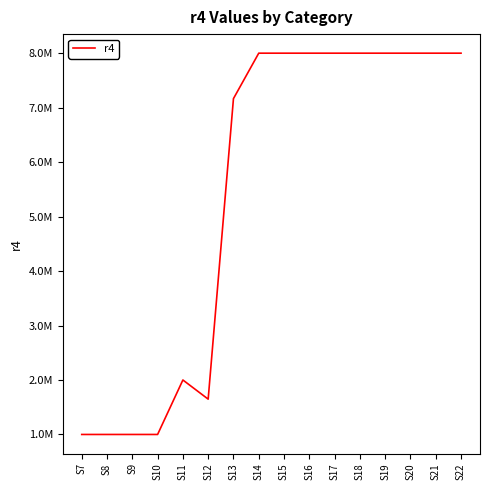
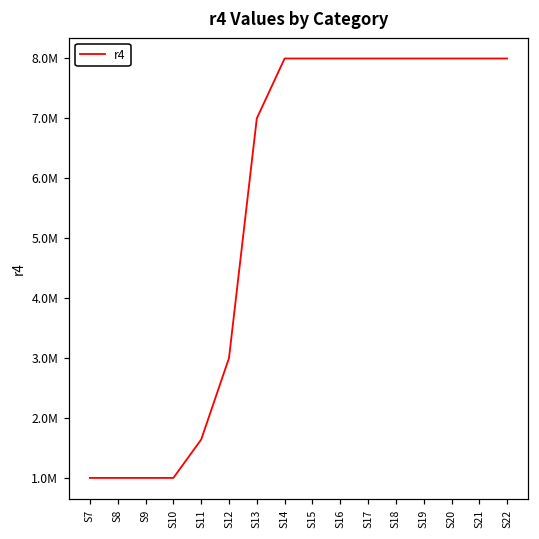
S11: 2000000 -> 1600000
S12: 1600000 -> 3000000
S13: 7200000 -> 7000000
